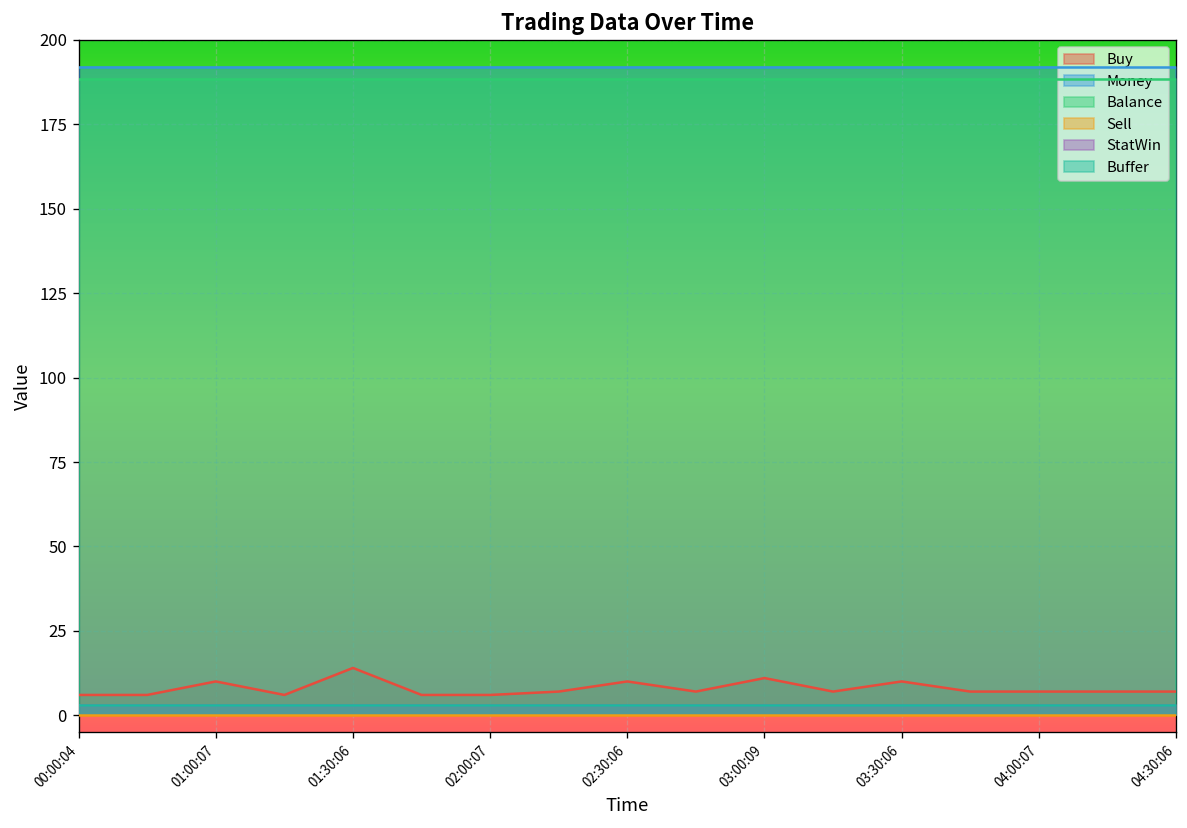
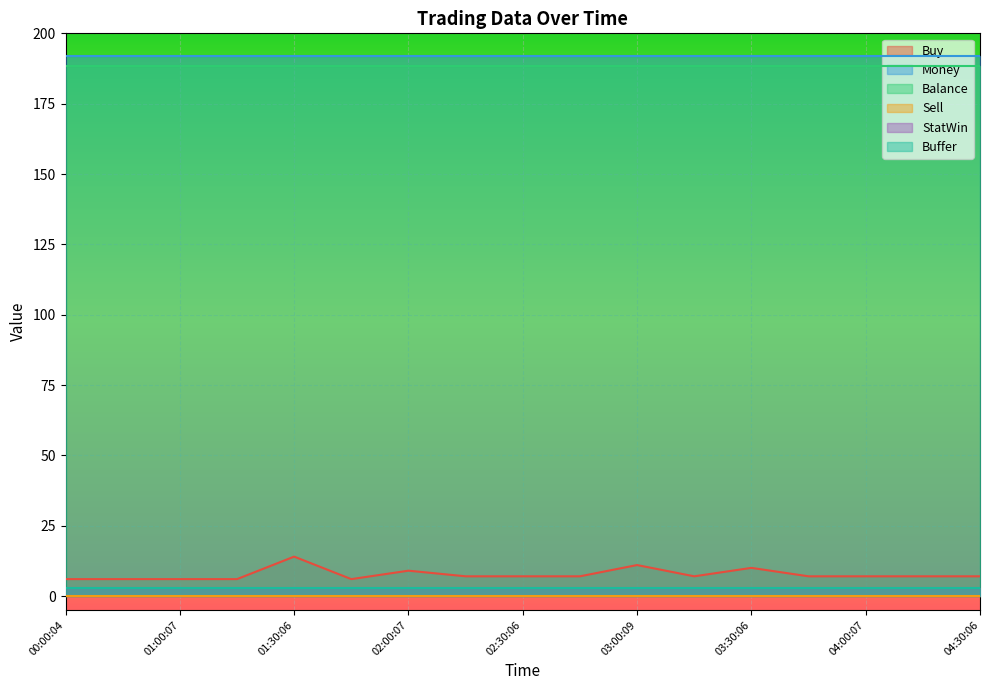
Buy, 01:00:07: 10 -> 6
Buy, 02:00:07: 6 -> 9
Buy, 02:30:06: 10 -> 7
